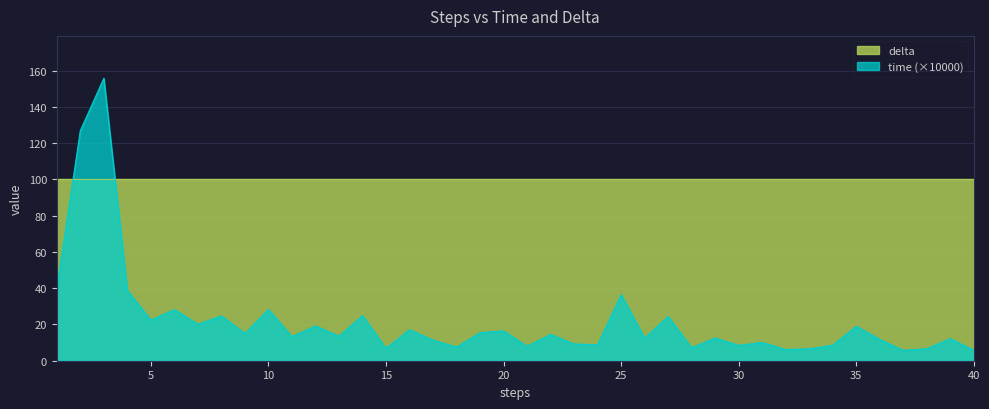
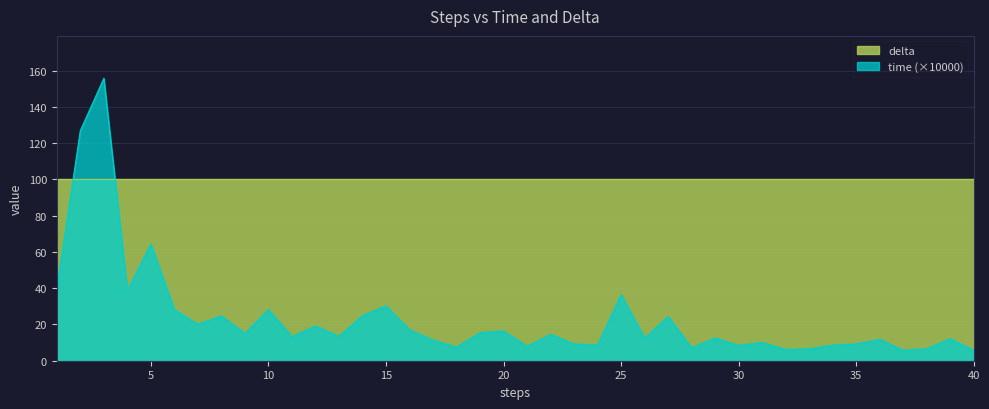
time (×10000), 5: 22 -> 64
time (×10000), 15: 7 -> 30
time (×10000), 35: 19 -> 9
